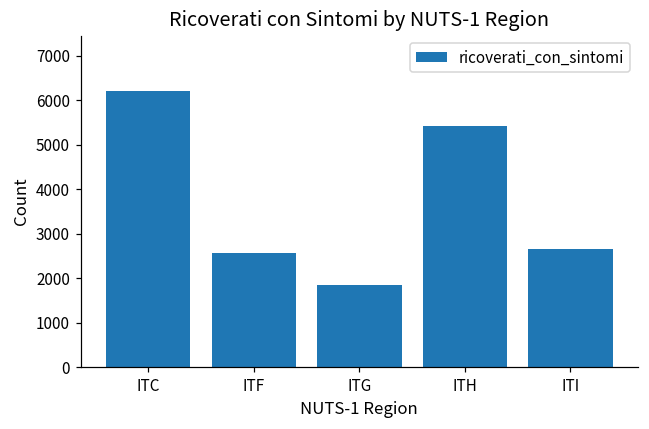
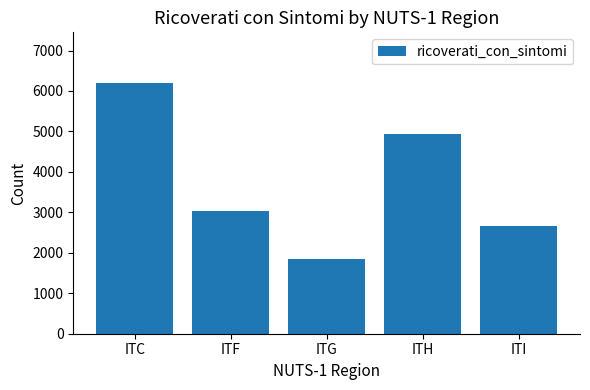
ITF: 2600 -> 3000
ITH: 5400 -> 4900
